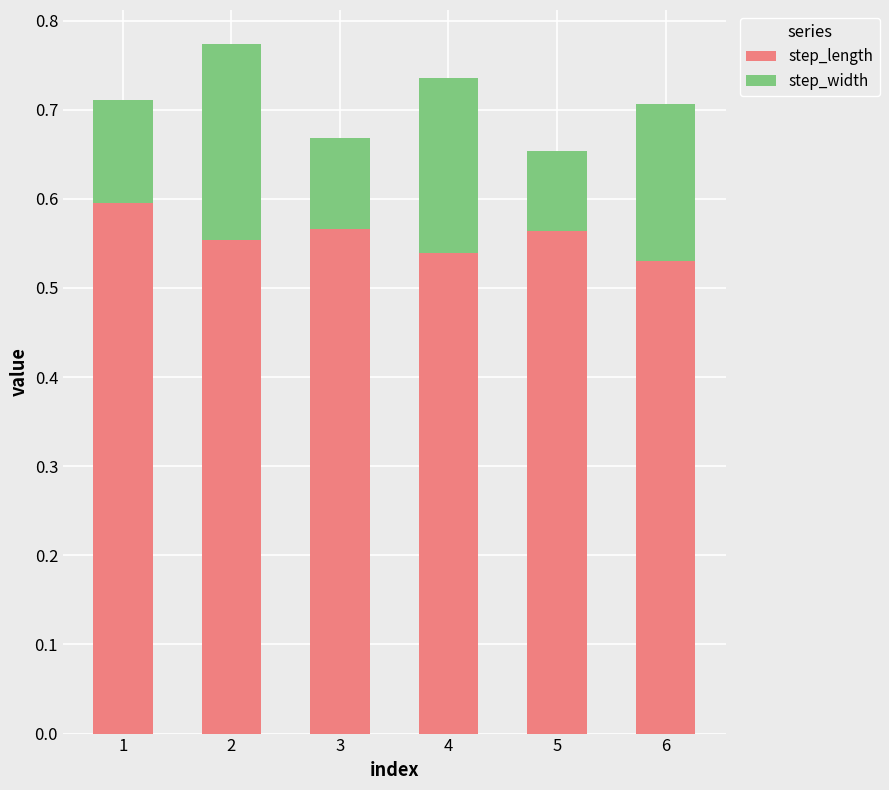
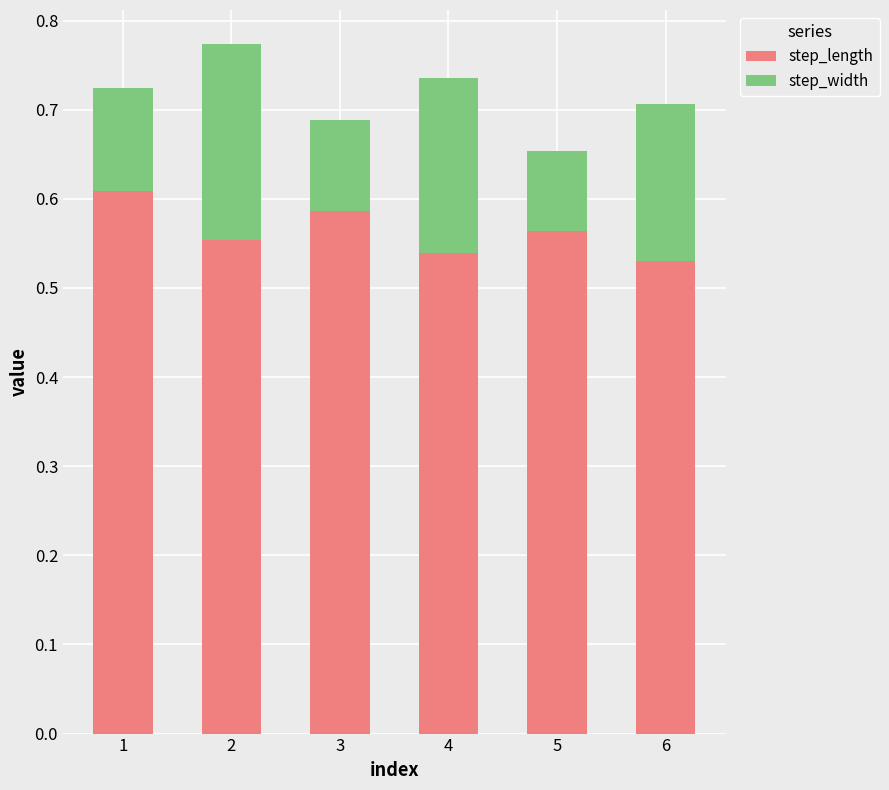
step_length, 1: 0.59 -> 0.61
step_length, 3: 0.57 -> 0.59
